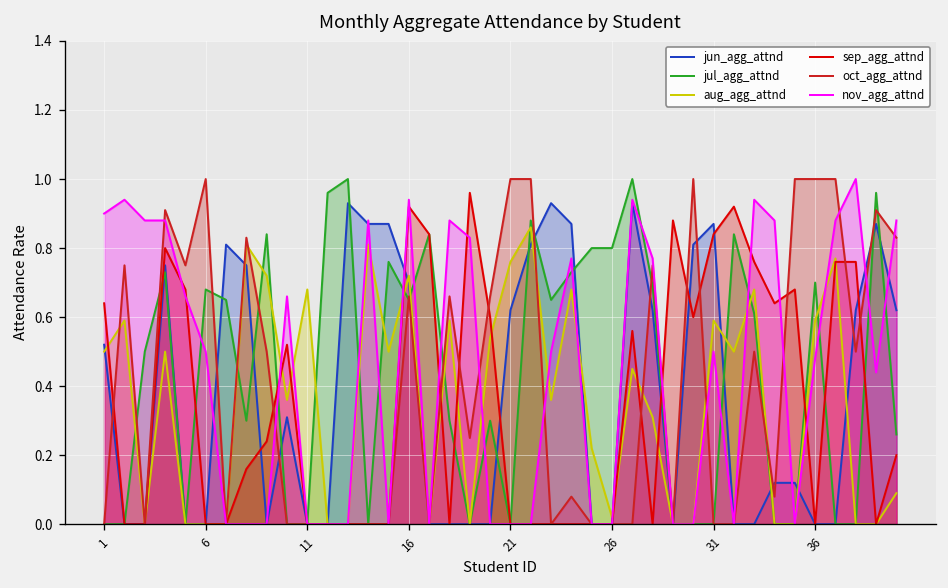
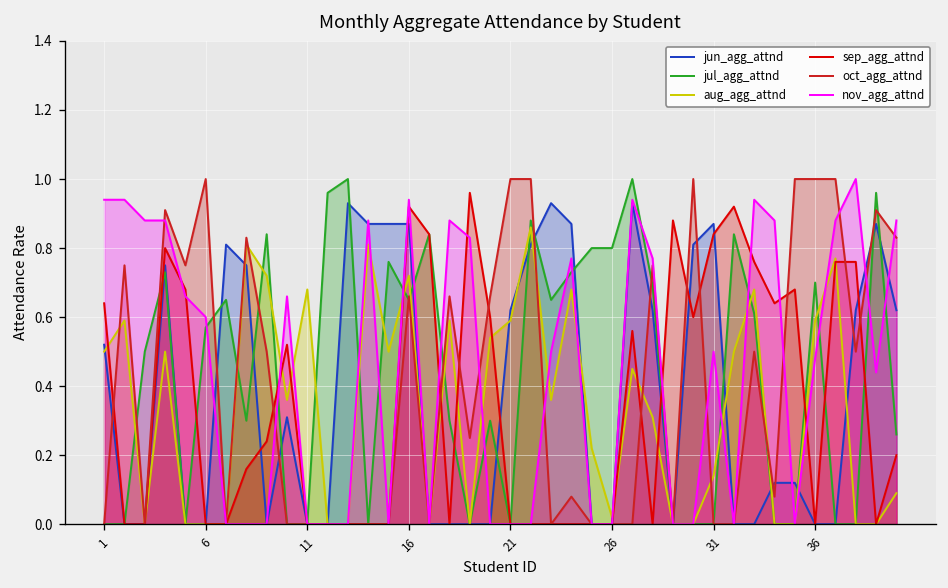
nov_agg_attnd, 1: 0.90 -> 0.94
jul_agg_attnd, 6: 0.68 -> 0.57
nov_agg_attnd, 6: 0.5 -> 0.6
jun_agg_attnd, 16: 0.70 -> 0.87
aug_agg_attnd, 21: 0.76 -> 0.59
aug_agg_attnd, 31: 0.59 -> 0.14
